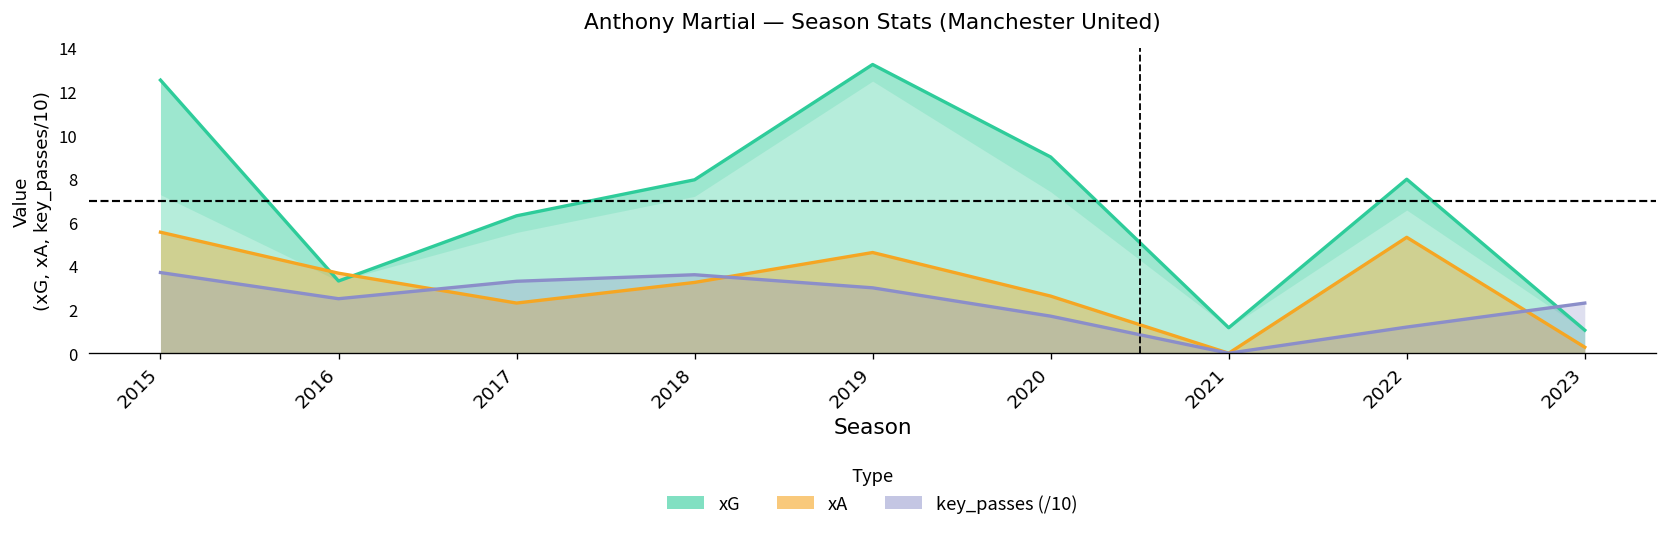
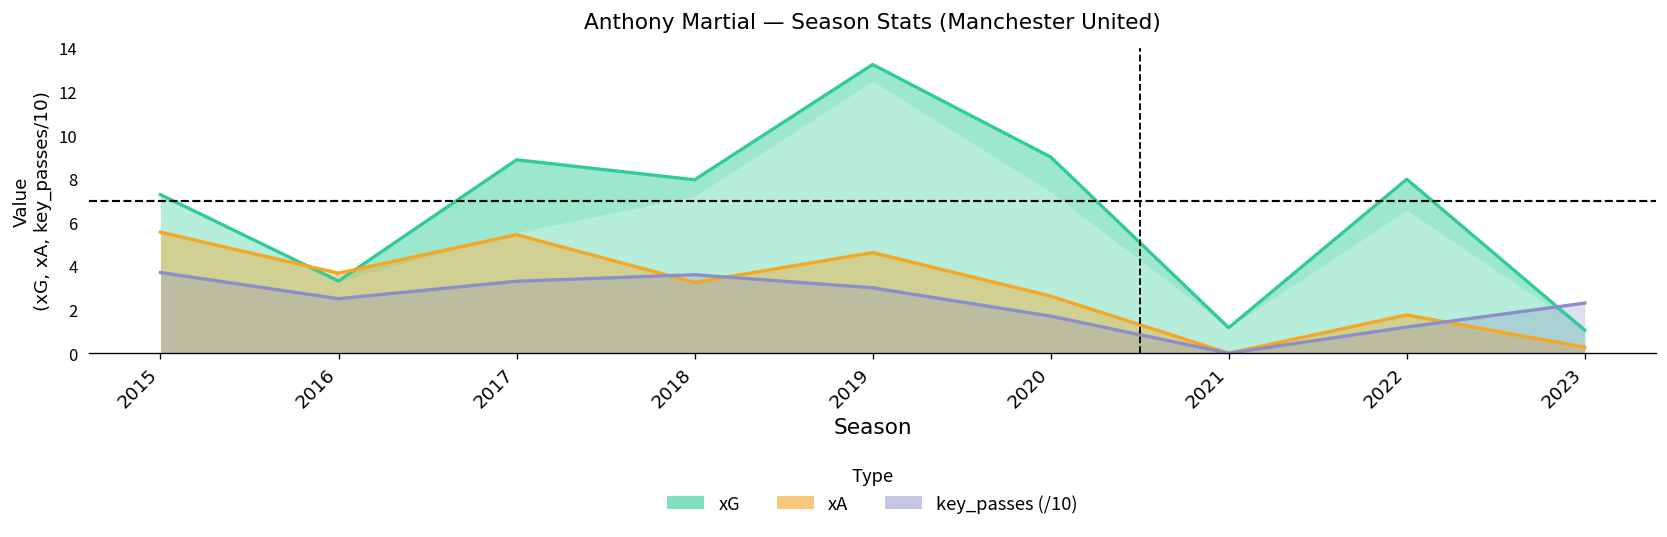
xG, 2015: 12.5 -> 7.3
xG, 2017: 6.3 -> 8.9
xA, 2017: 2.3 -> 5.4
xA, 2022: 5.3 -> 1.8
